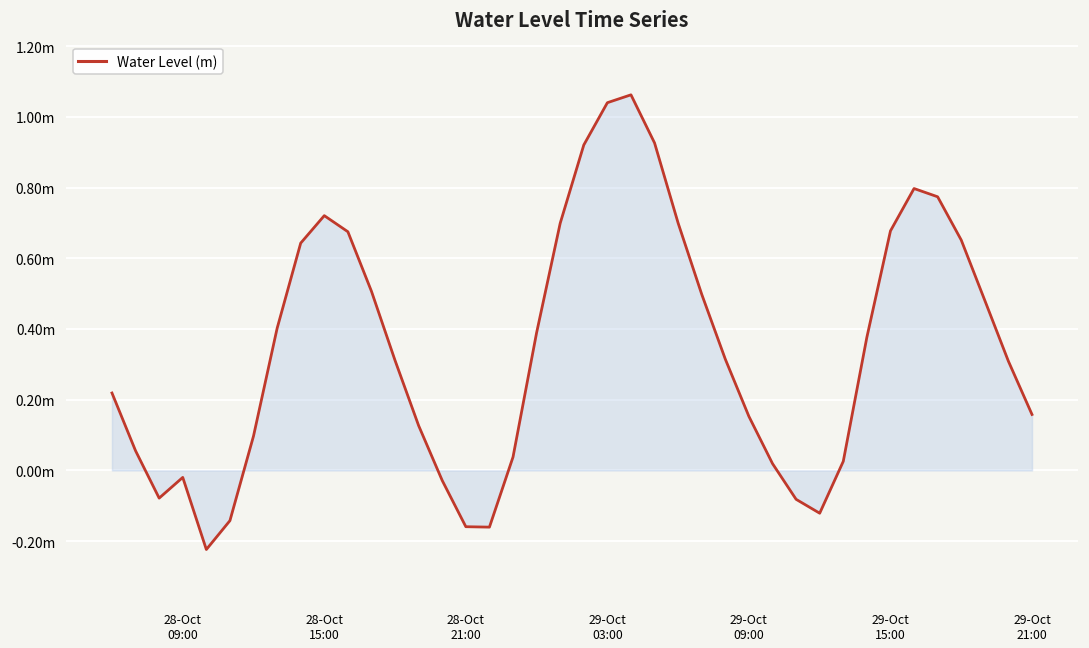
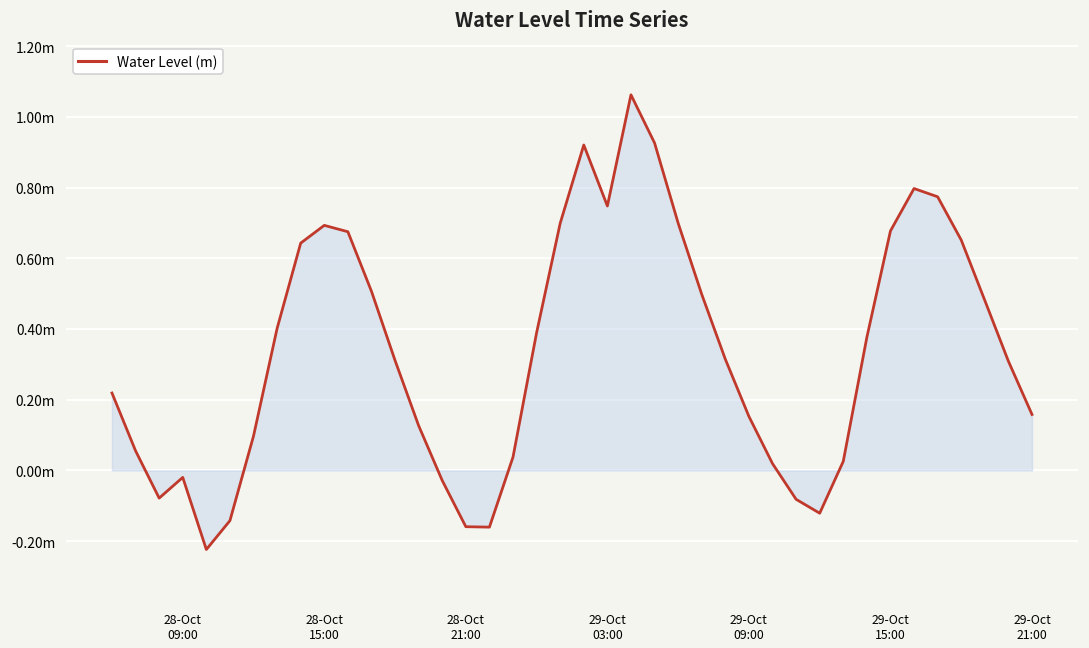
Water Level (m), 28-Oct 15:00: 0.72m -> 0.69m
Water Level (m), 29-Oct 03:00: 1.04m -> 0.75m
